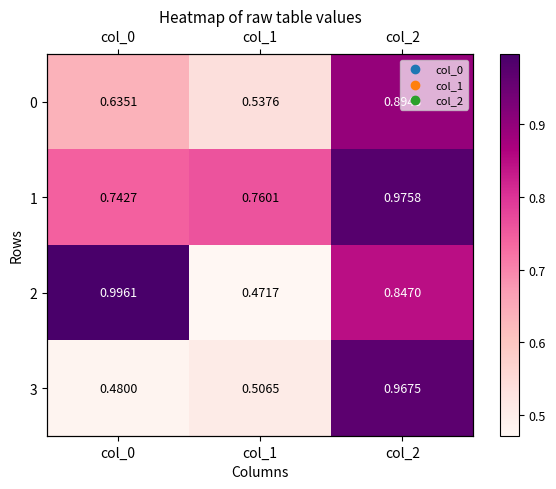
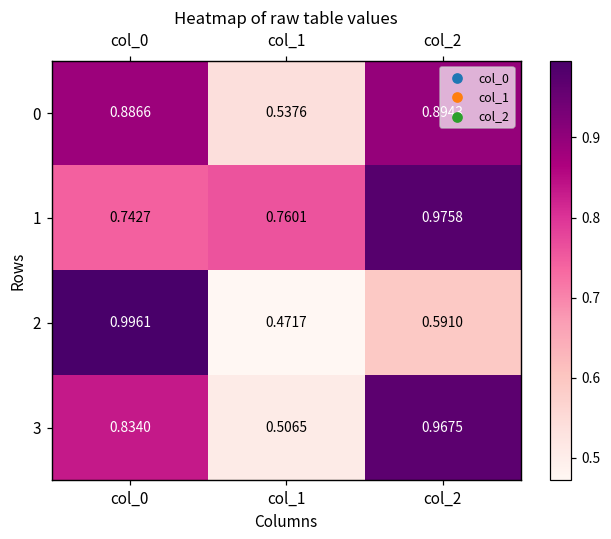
0, col_0: 0.6351 -> 0.8866
2, col_2: 0.8470 -> 0.5910
3, col_0: 0.4800 -> 0.8340
